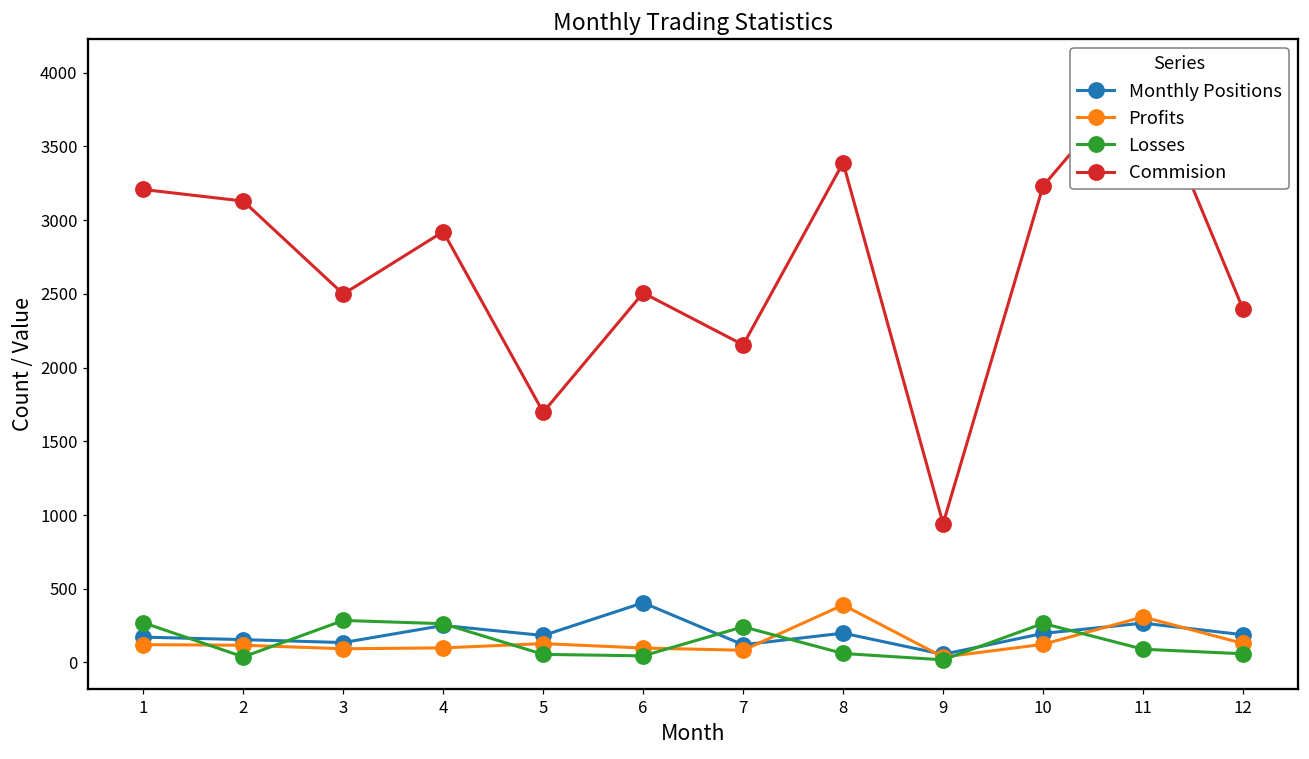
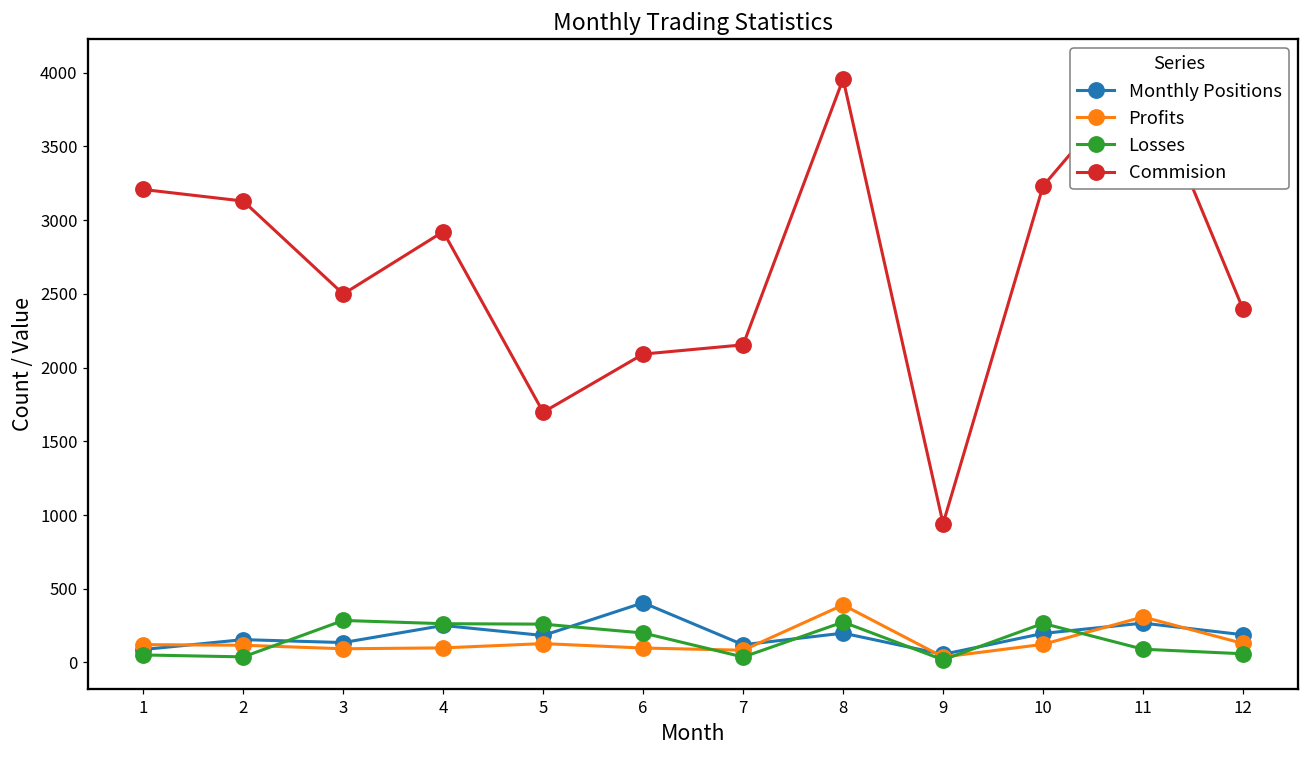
Monthly Positions, 1: 170 -> 90
Losses, 1: 270 -> 50
Losses, 5: 60 -> 260
Losses, 6: 50 -> 200
Commision, 6: 2510 -> 2090
Losses, 7: 240 -> 40
Losses, 8: 60 -> 270
Commision, 8: 3390 -> 3960
